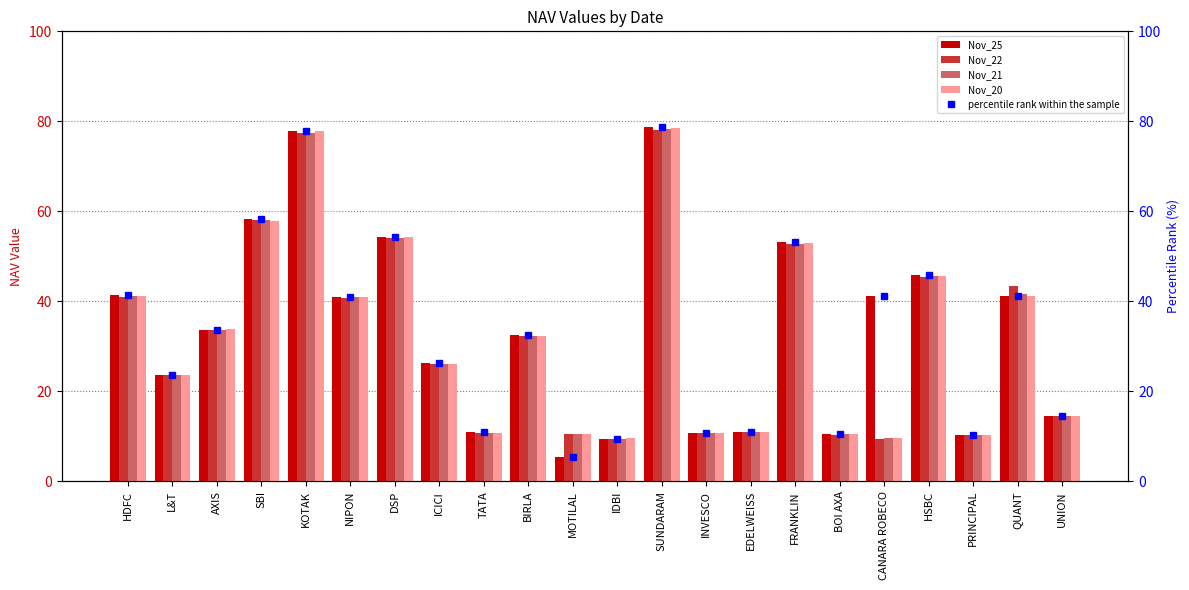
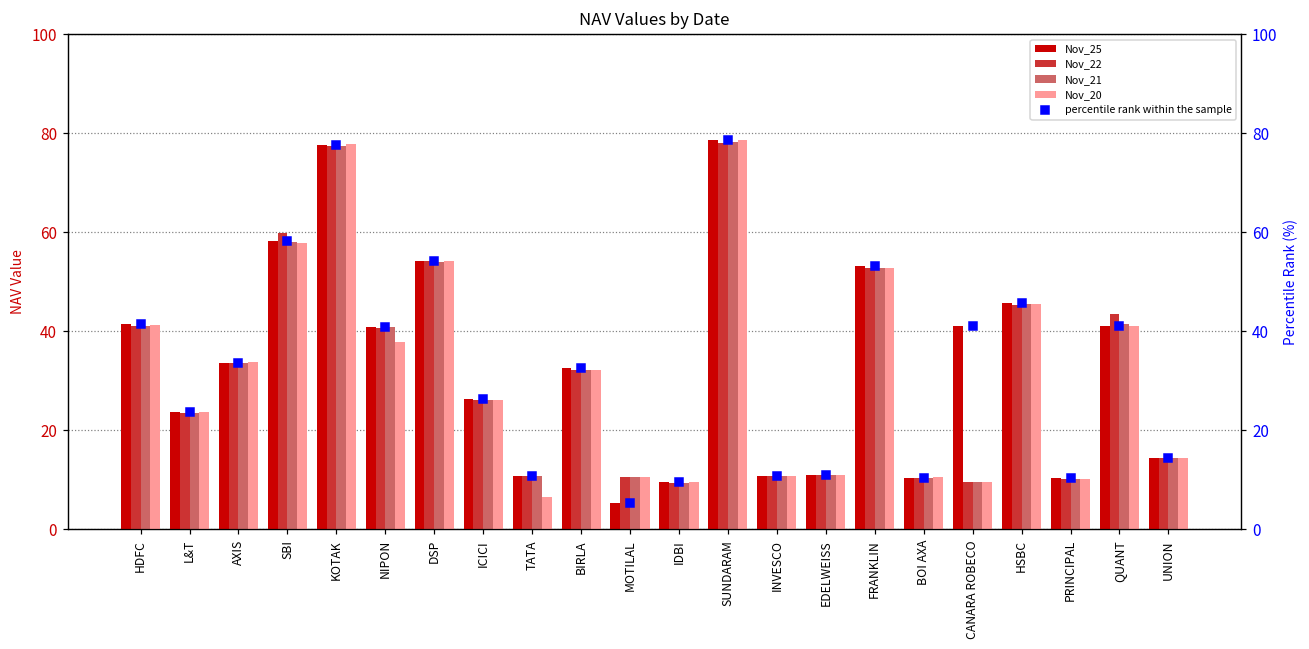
Nov_22, SBI: 58 -> 60
Nov_20, NIPON: 41 -> 38
Nov_20, TATA: 11 -> 7
